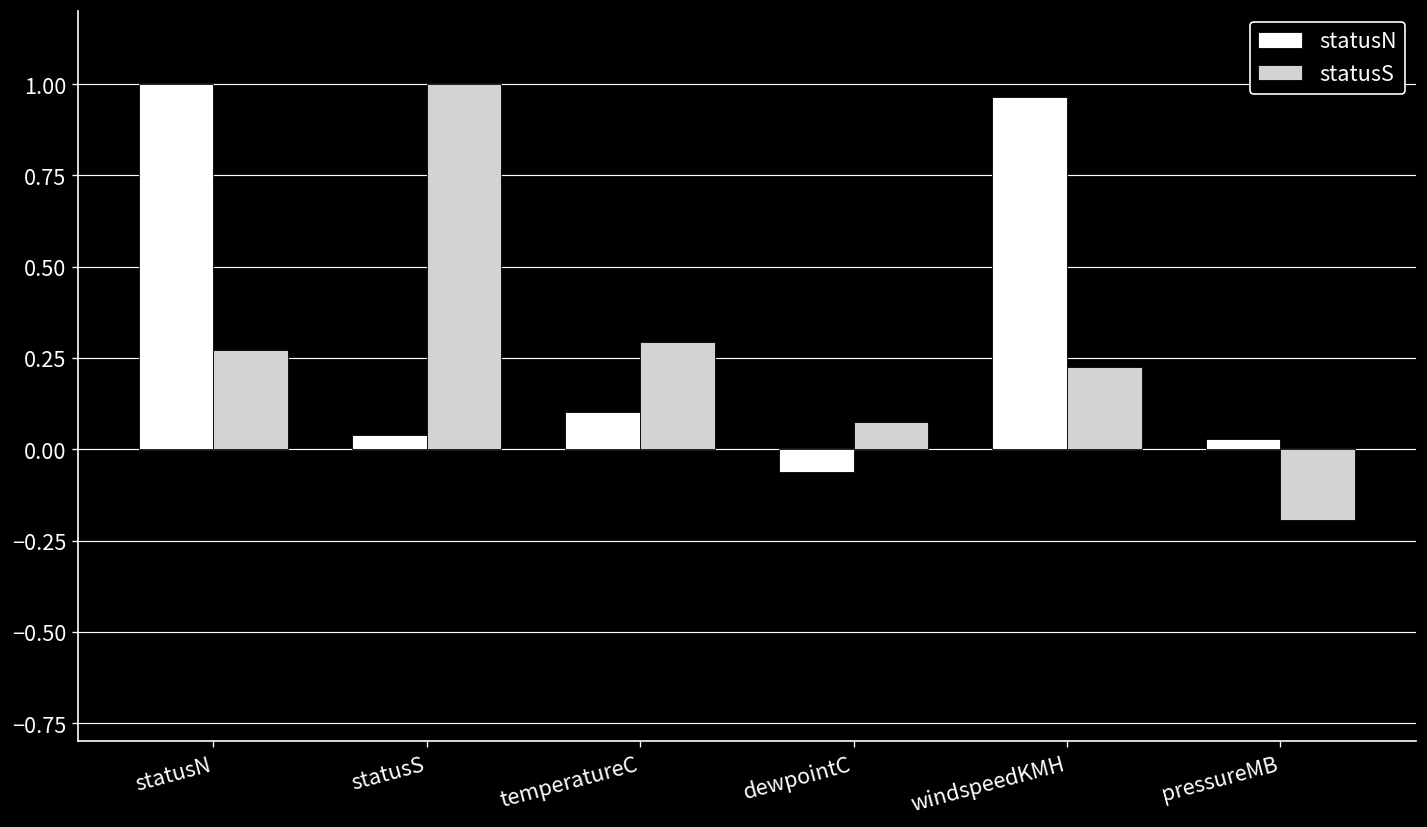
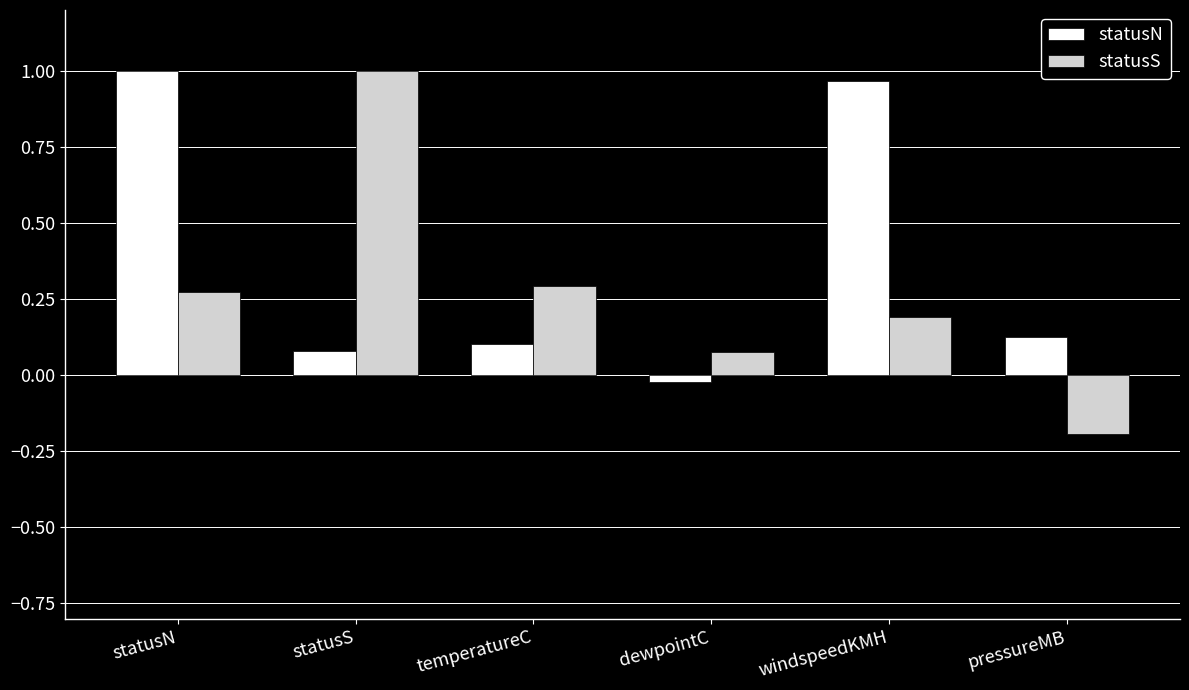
statusN, statusS: 0.04 -> 0.08
statusN, dewpointC: -0.06 -> -0.02
statusS, windspeedKMH: 0.22 -> 0.19
statusN, pressureMB: 0.03 -> 0.13
